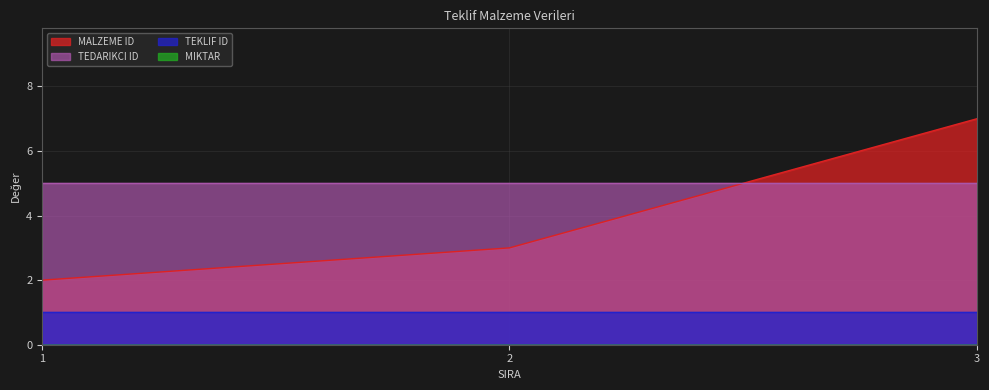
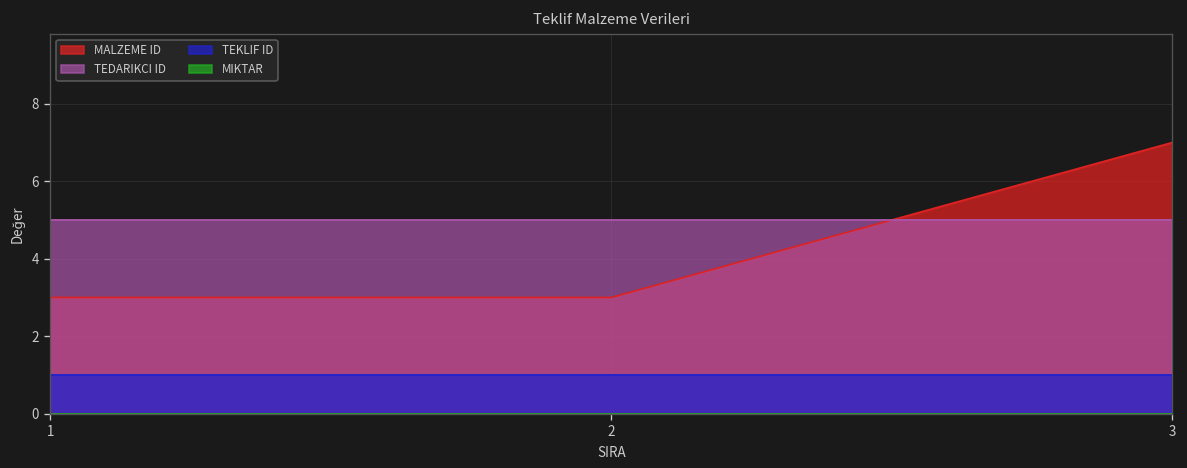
MALZEME ID, 1: 2 -> 3
